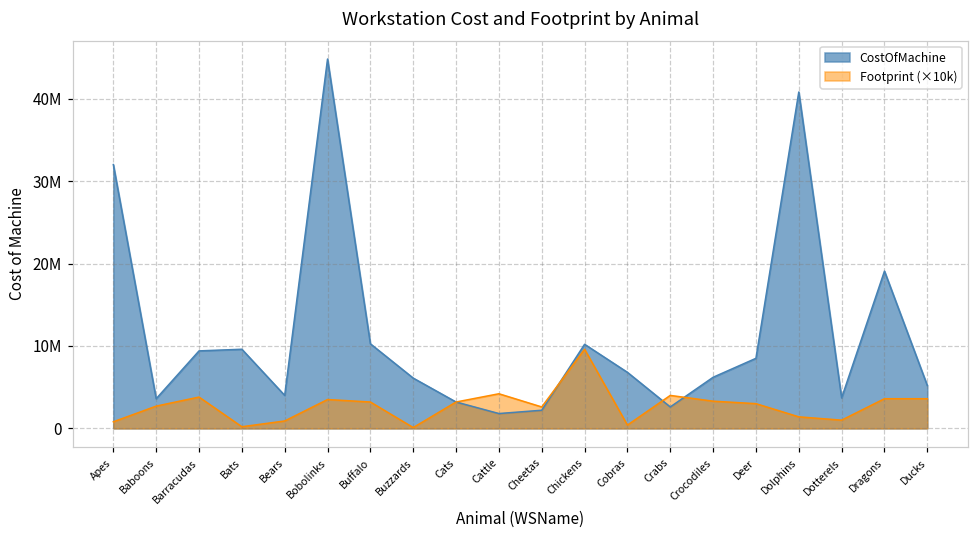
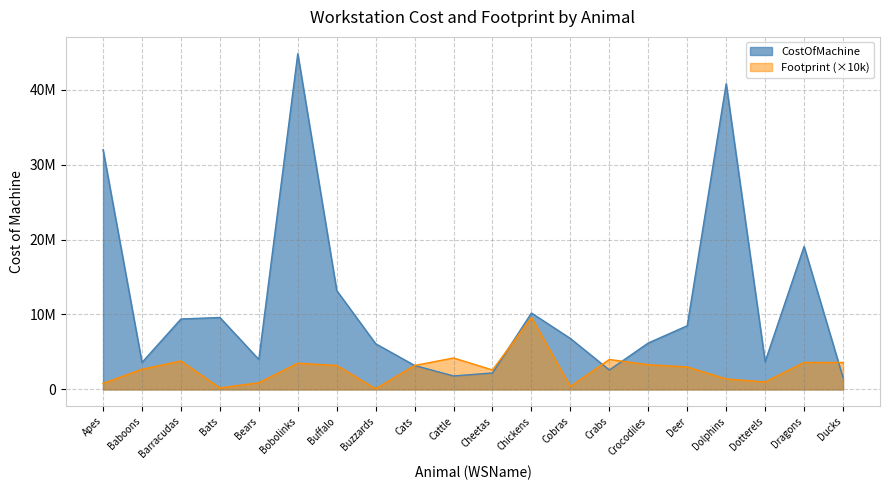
CostOfMachine, Buffalo: 10000000 -> 13000000
CostOfMachine, Ducks: 5000000 -> 2000000
